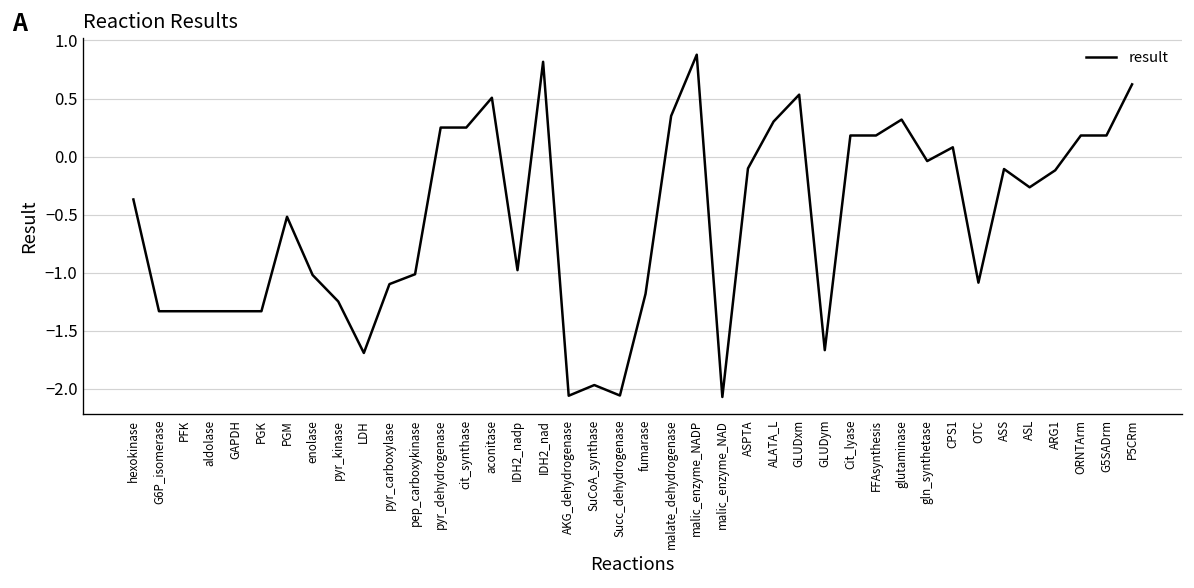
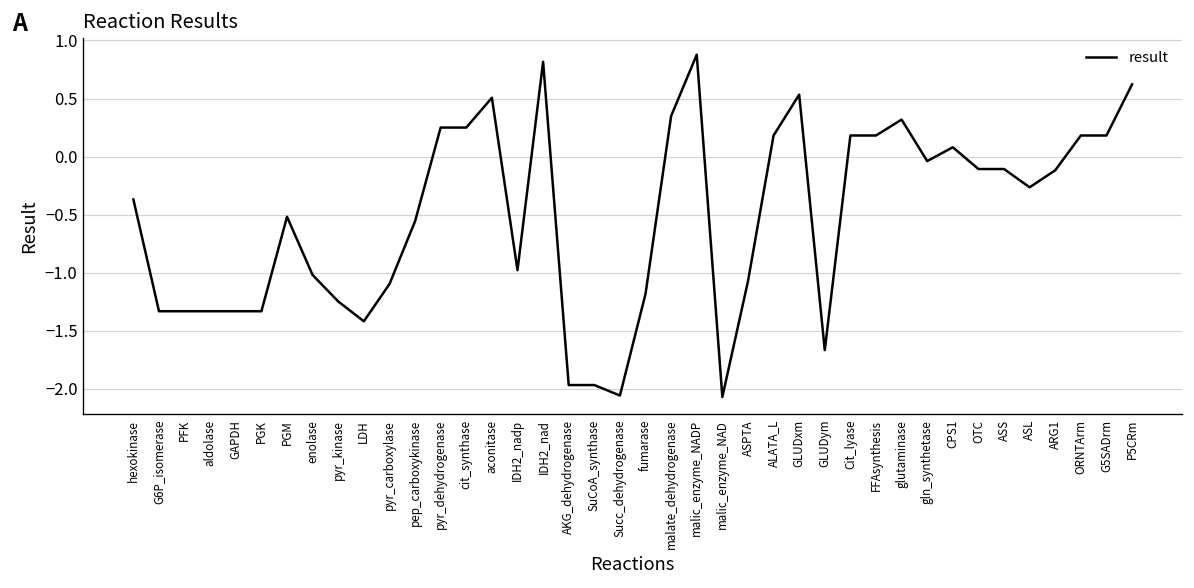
LDH: -1.7 -> -1.4
pep_carboxykinase: -1.0 -> -0.6
AKG_dehydrogenase: -2.1 -> -2.0
ASPTA: -0.1 -> -1.1
ALATA_L: 0.3 -> 0.2
OTC: -1.1 -> -0.1
